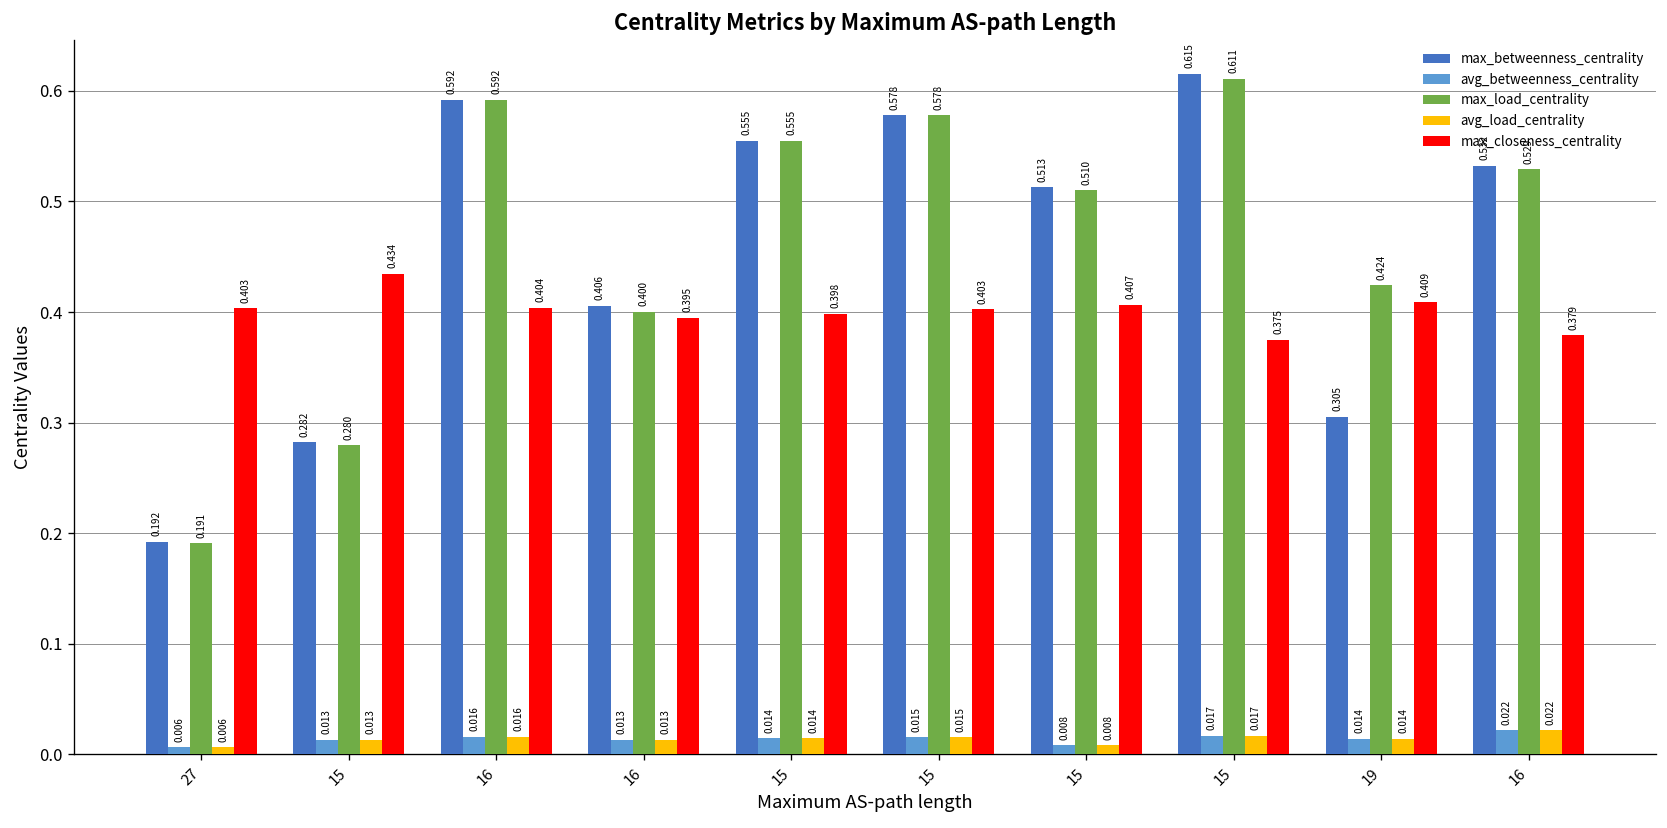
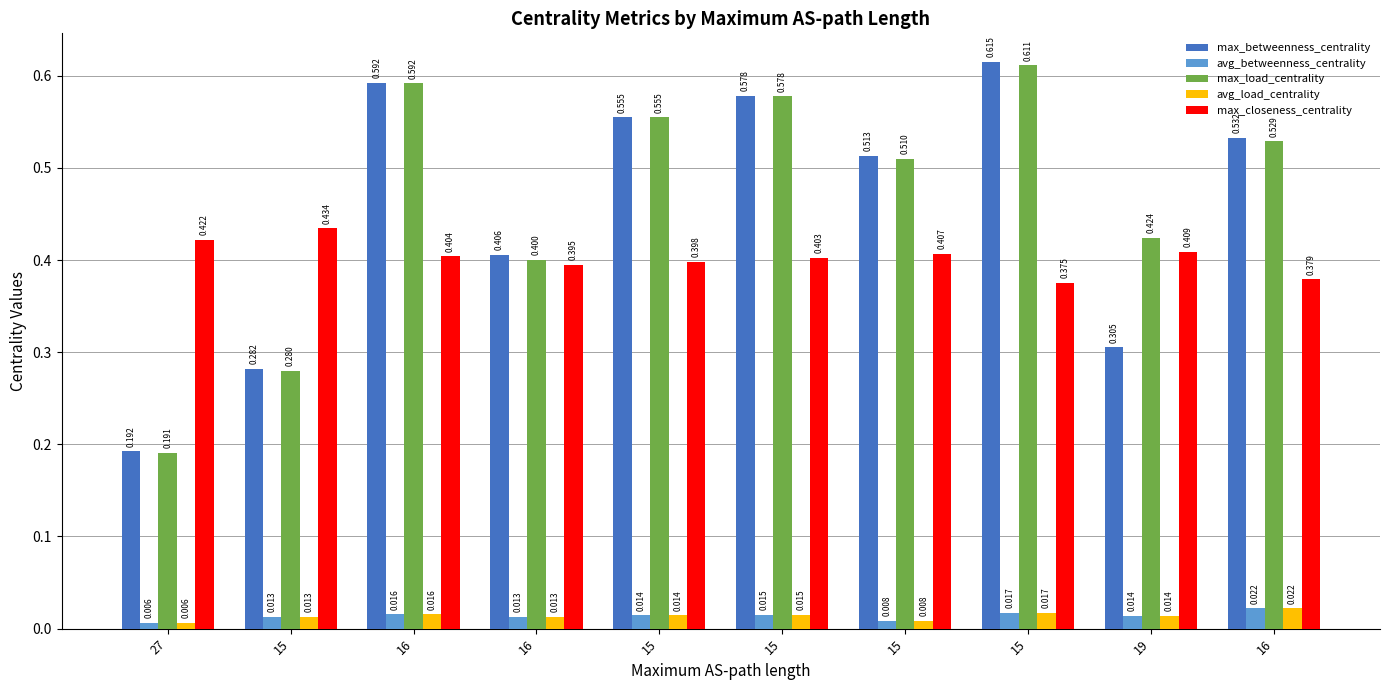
max_closeness_centrality, 27: 0.403 -> 0.422
